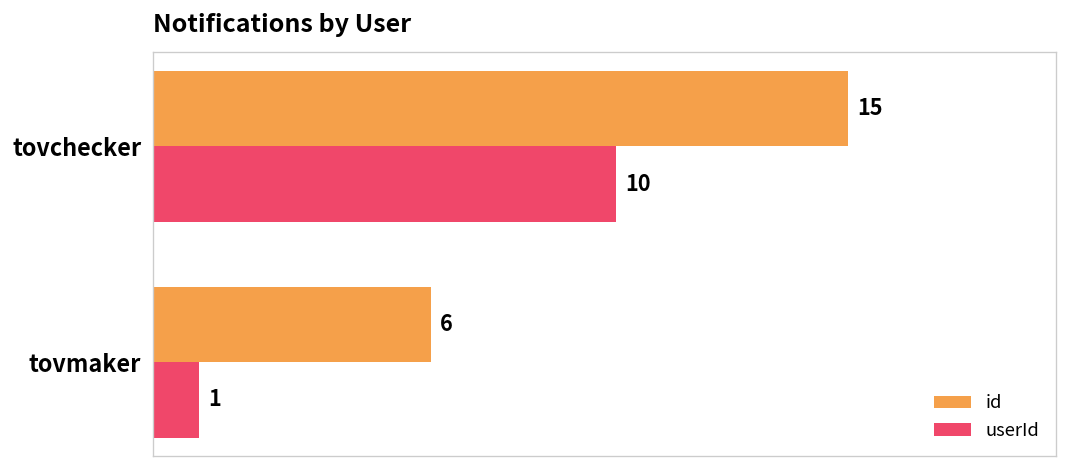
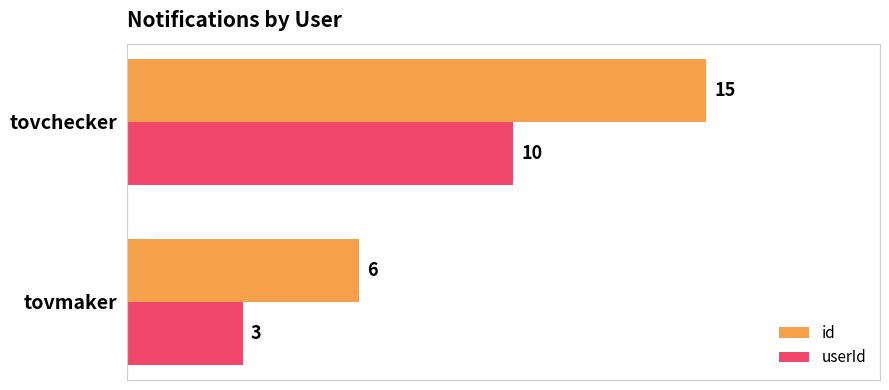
userId, tovmaker: 1 -> 3
